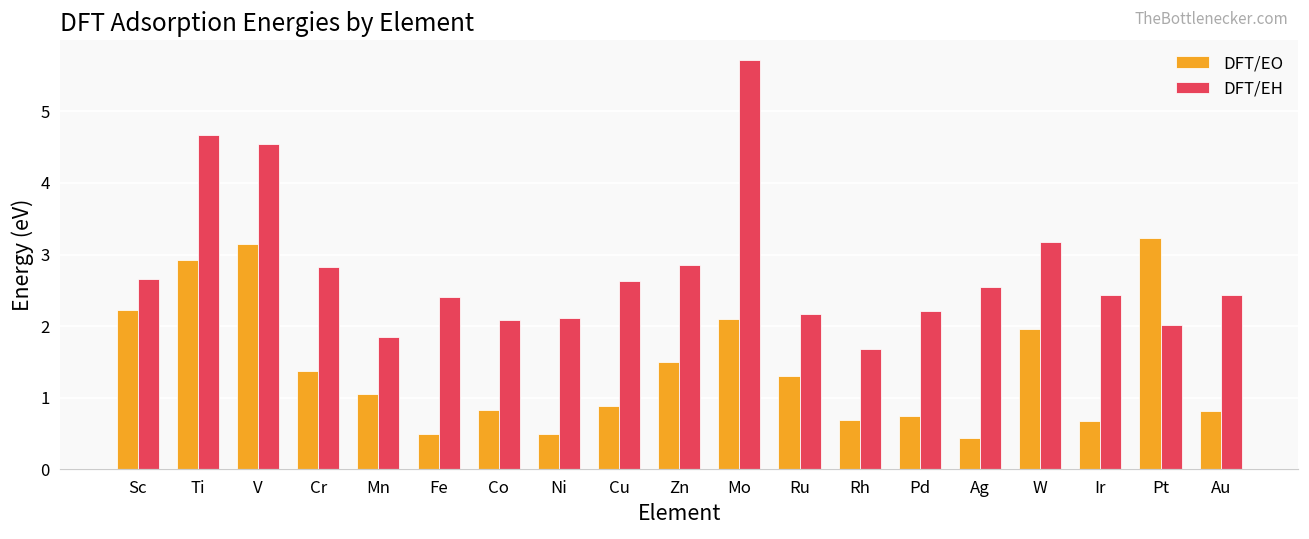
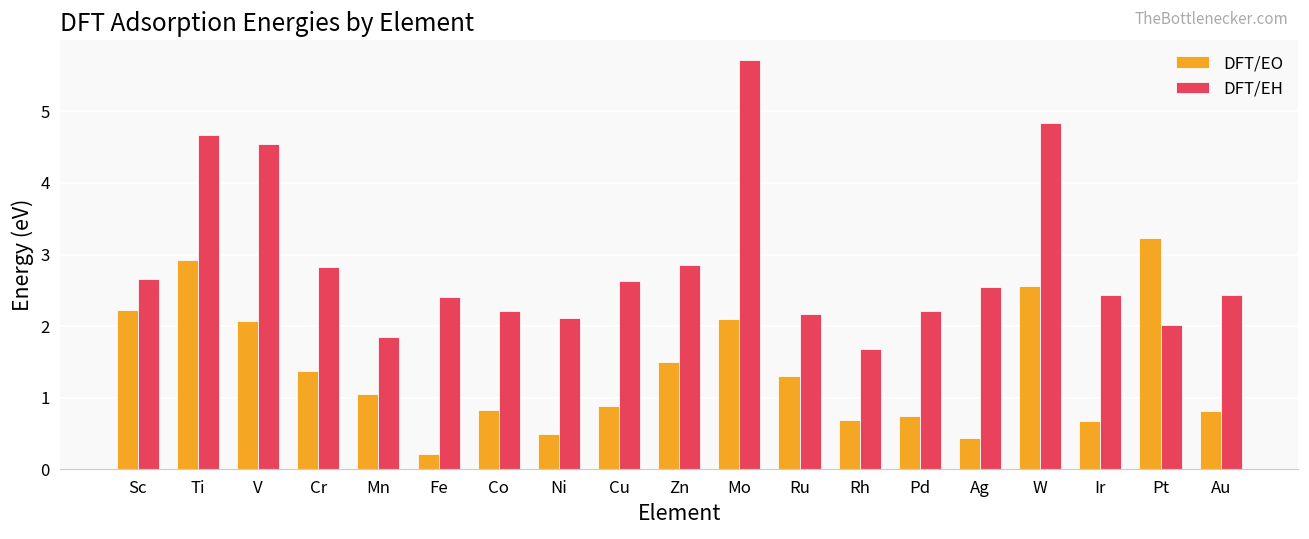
DFT/EO, V: 3.1 -> 2.1
DFT/EO, Fe: 0.5 -> 0.2
DFT/EH, Co: 2.1 -> 2.2
DFT/EO, W: 2.0 -> 2.6
DFT/EH, W: 3.2 -> 4.8
